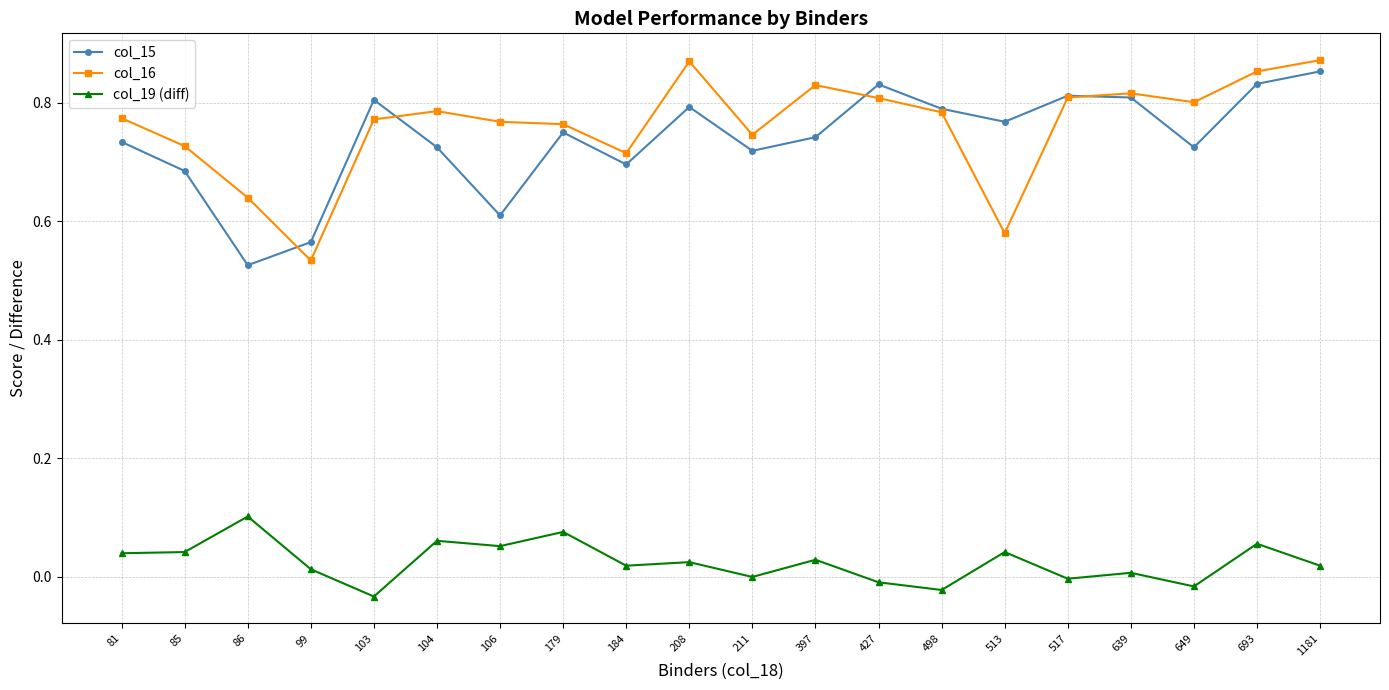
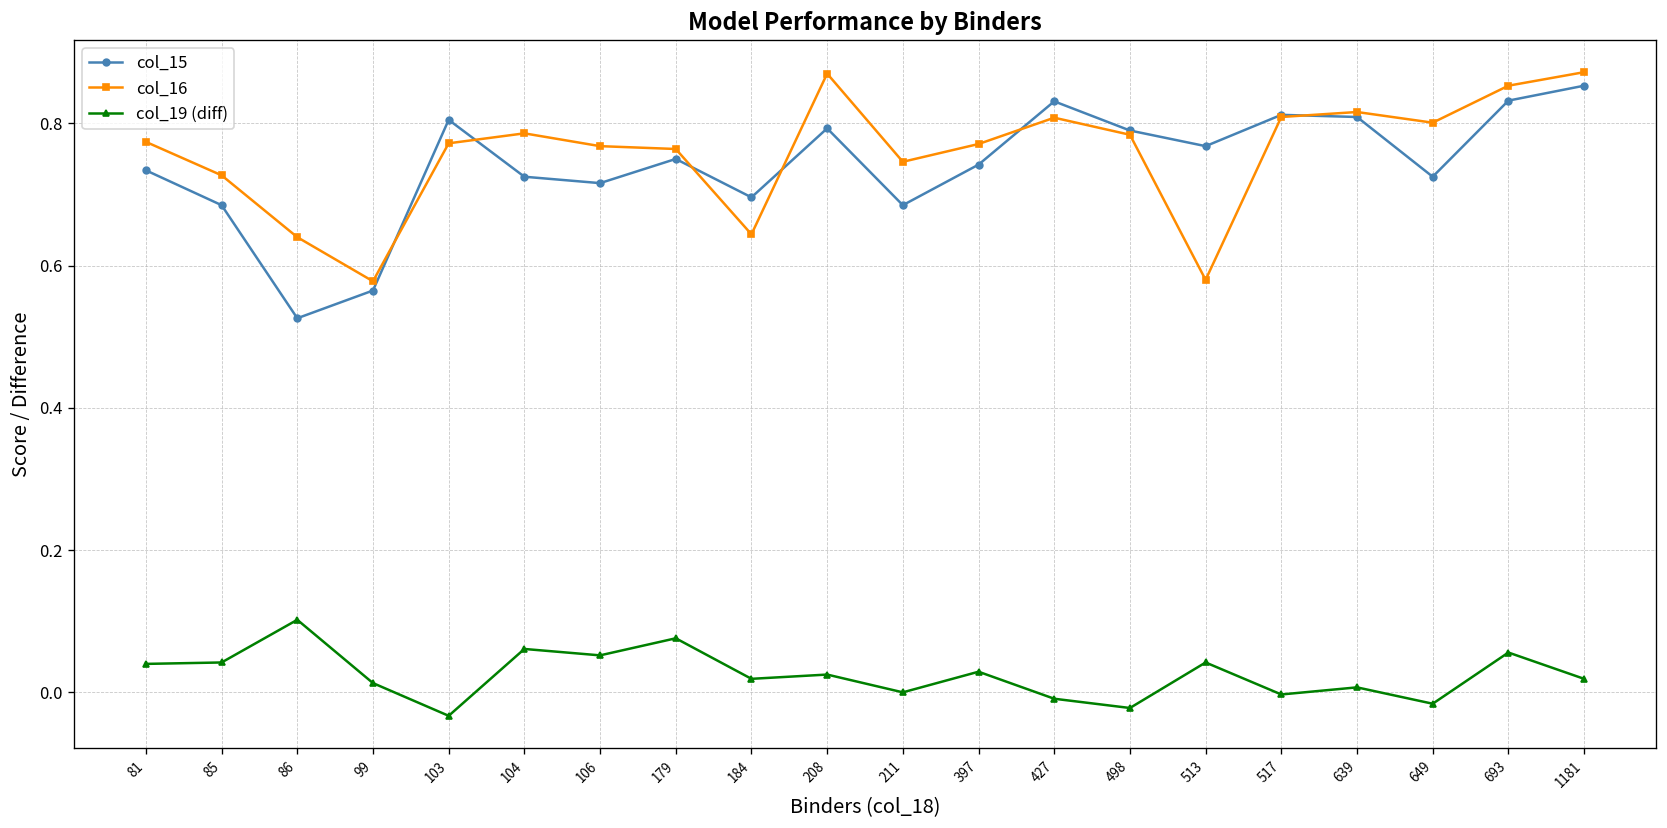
col_16, 99: 0.53 -> 0.58
col_15, 106: 0.61 -> 0.72
col_16, 184: 0.72 -> 0.64
col_15, 211: 0.72 -> 0.69
col_16, 397: 0.83 -> 0.77
